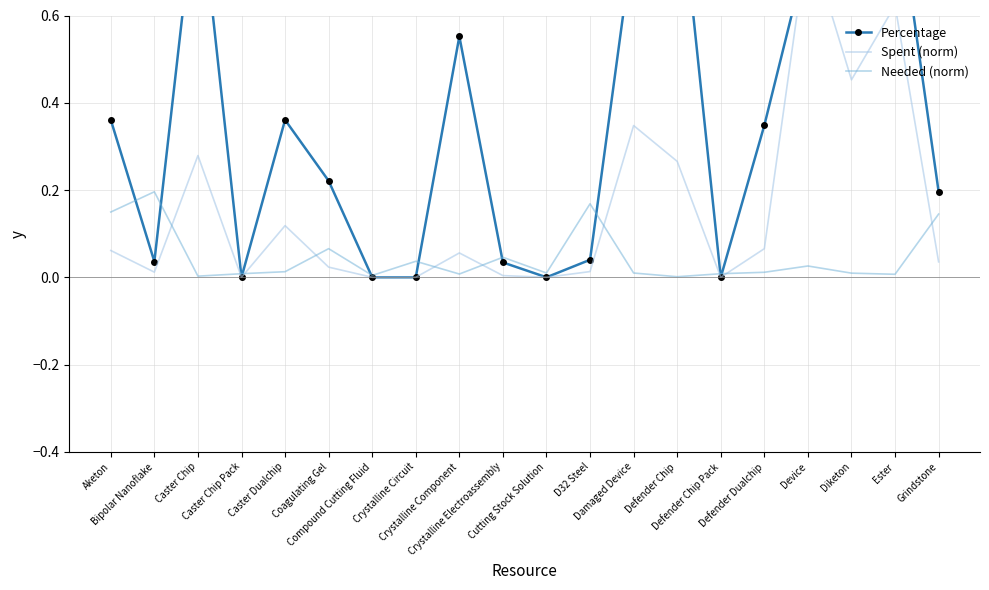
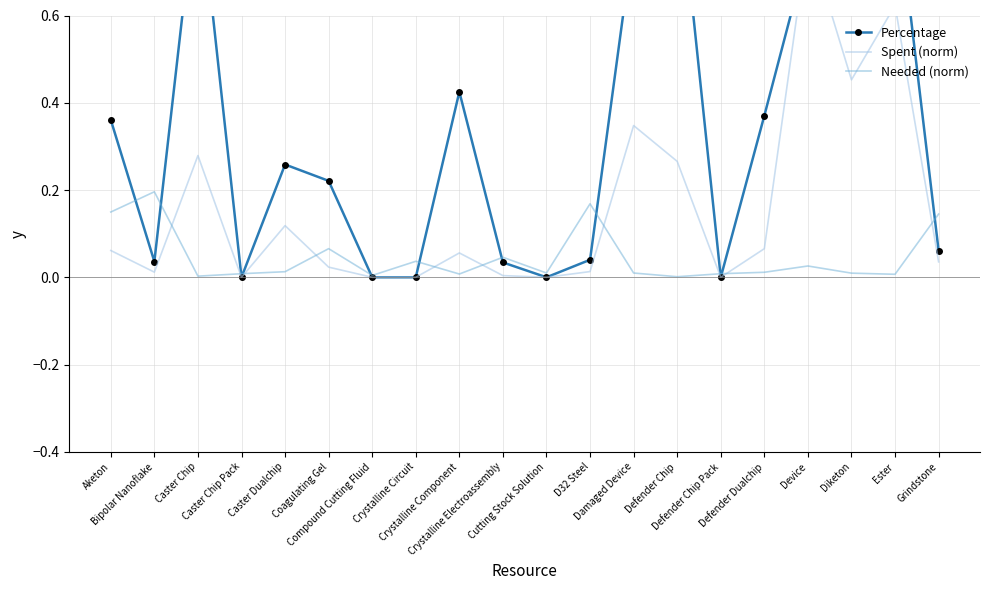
Percentage, Caster Dualchip: 0.36 -> 0.26
Percentage, Crystalline Component: 0.55 -> 0.43
Percentage, Defender Dualchip: 0.35 -> 0.37
Percentage, Grindstone: 0.20 -> 0.06
